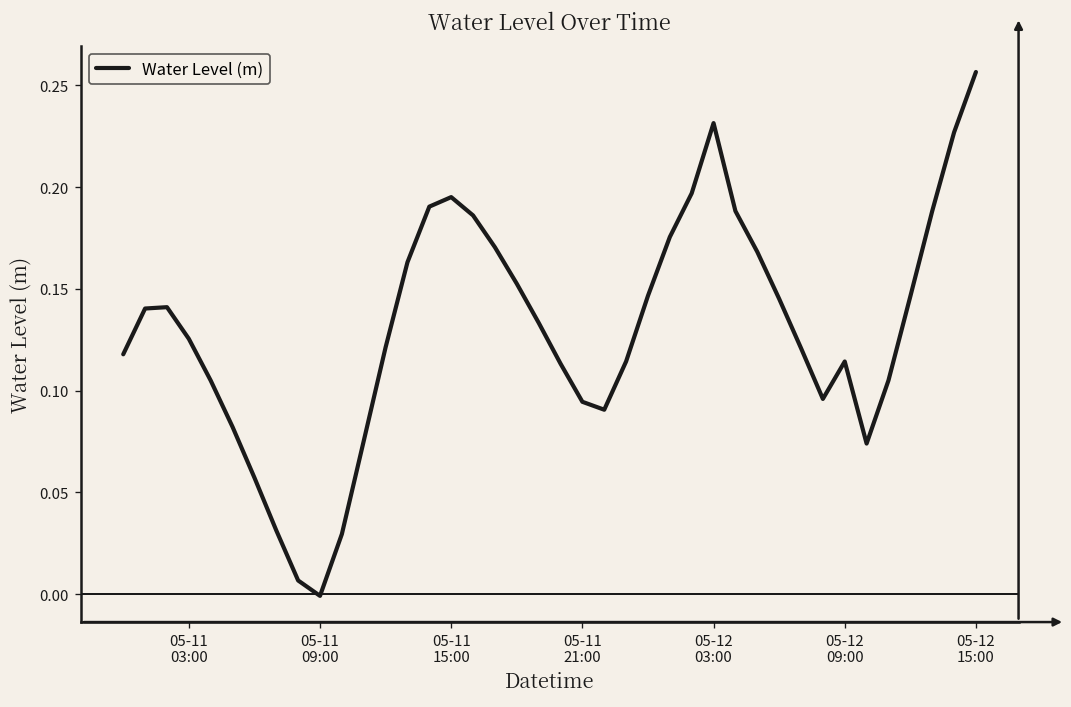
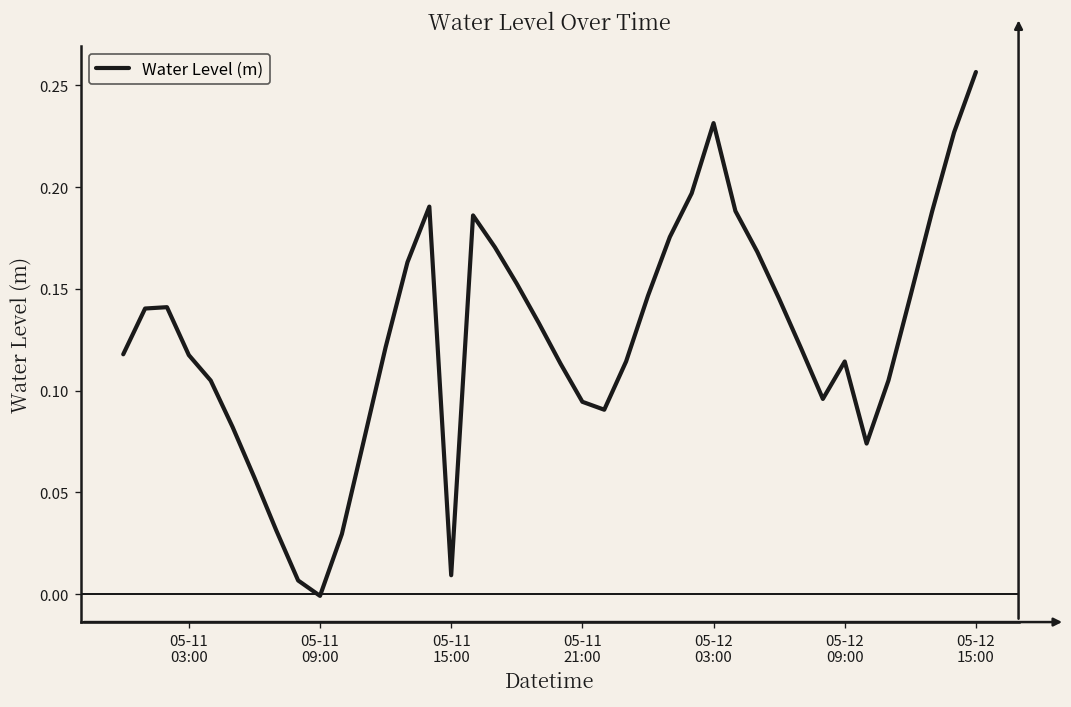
05-11 03:00: 0.125 -> 0.117
05-11 15:00: 0.195 -> 0.009
